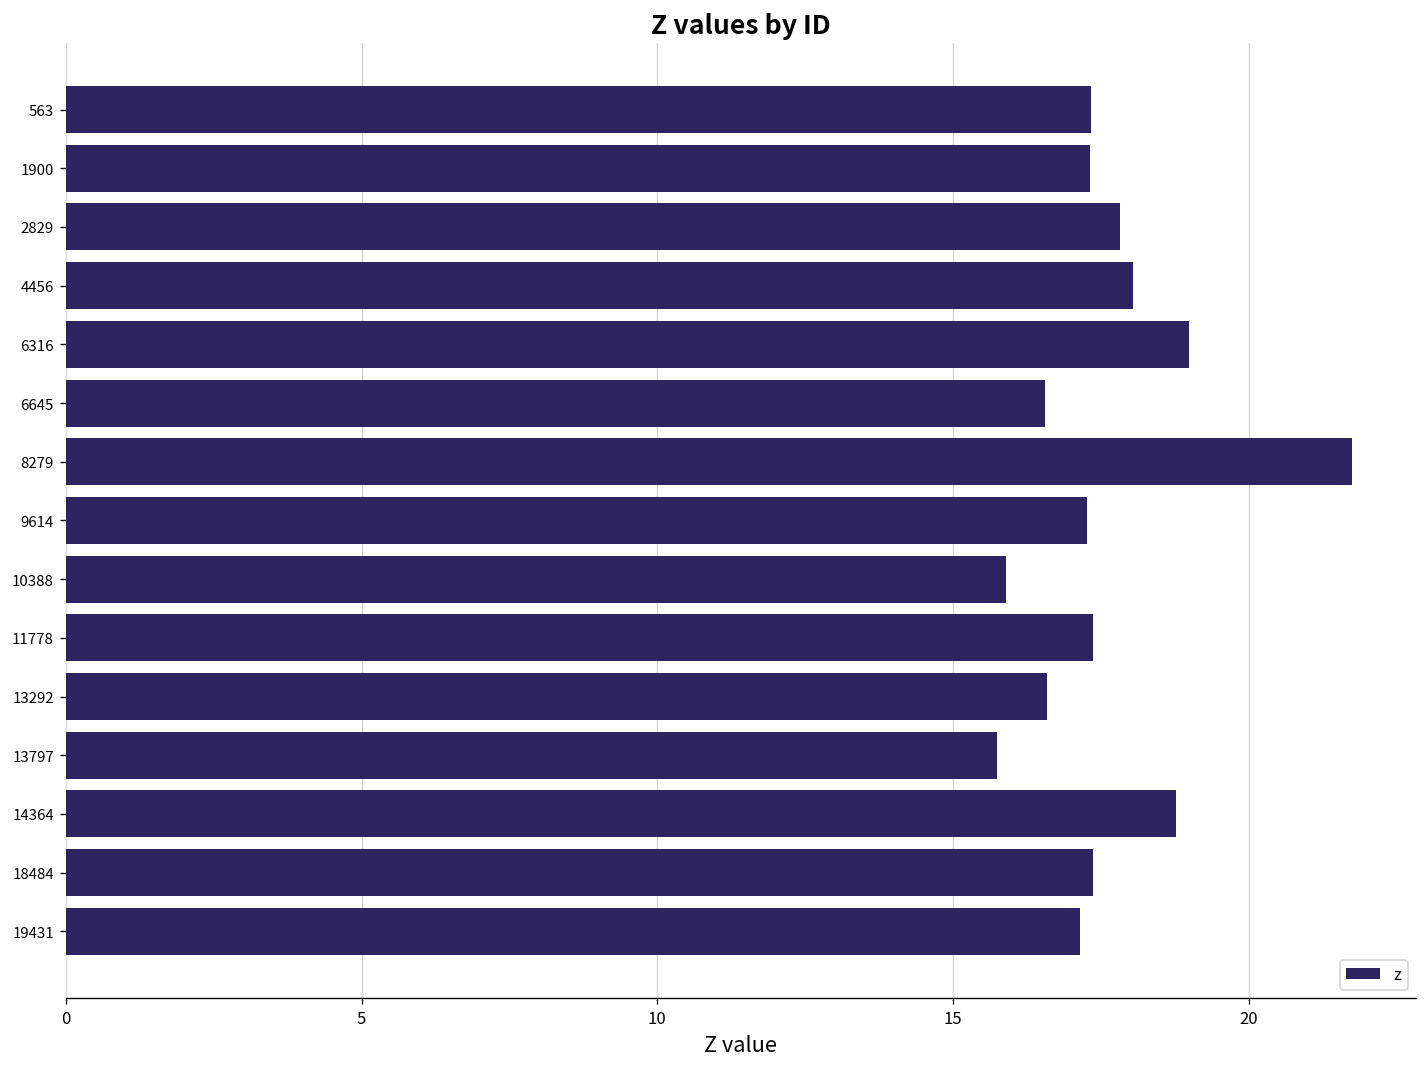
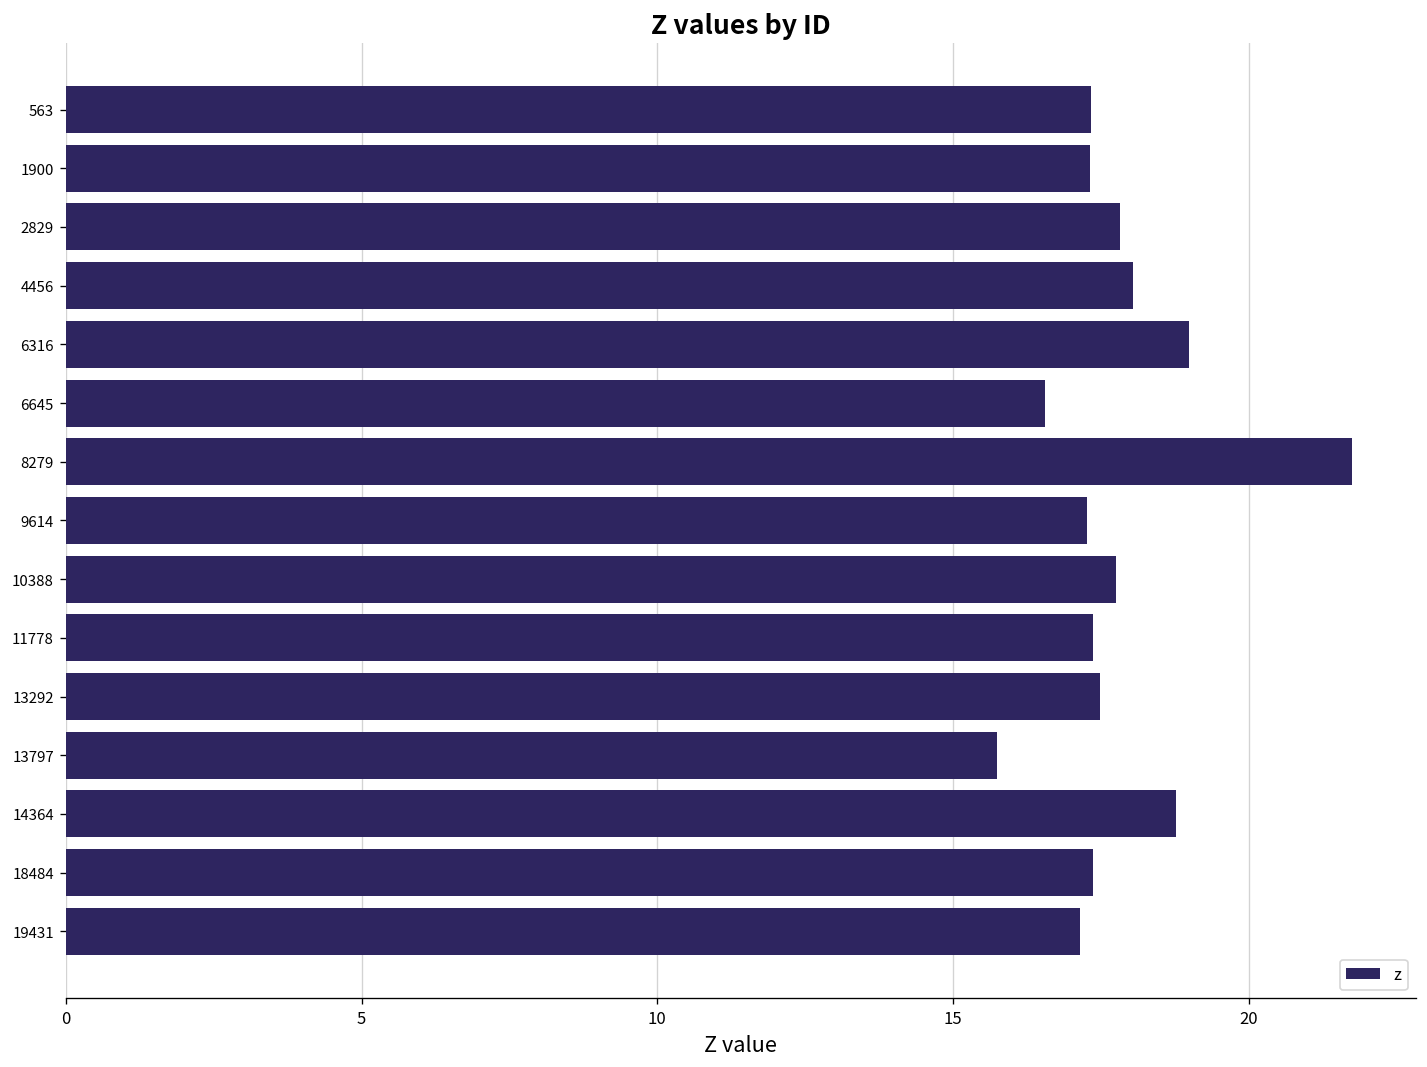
10388: 15.9 -> 17.8
13292: 16.6 -> 17.5
